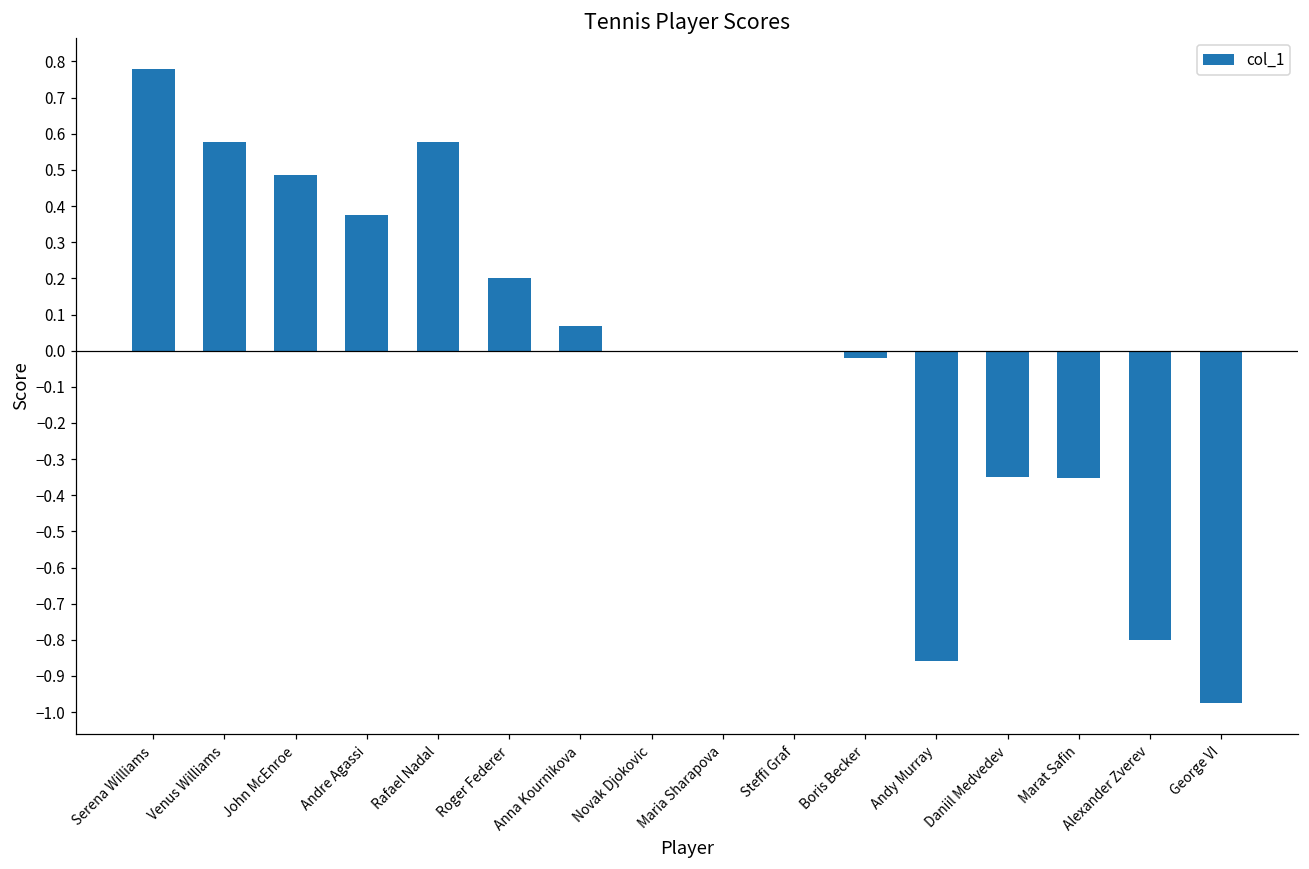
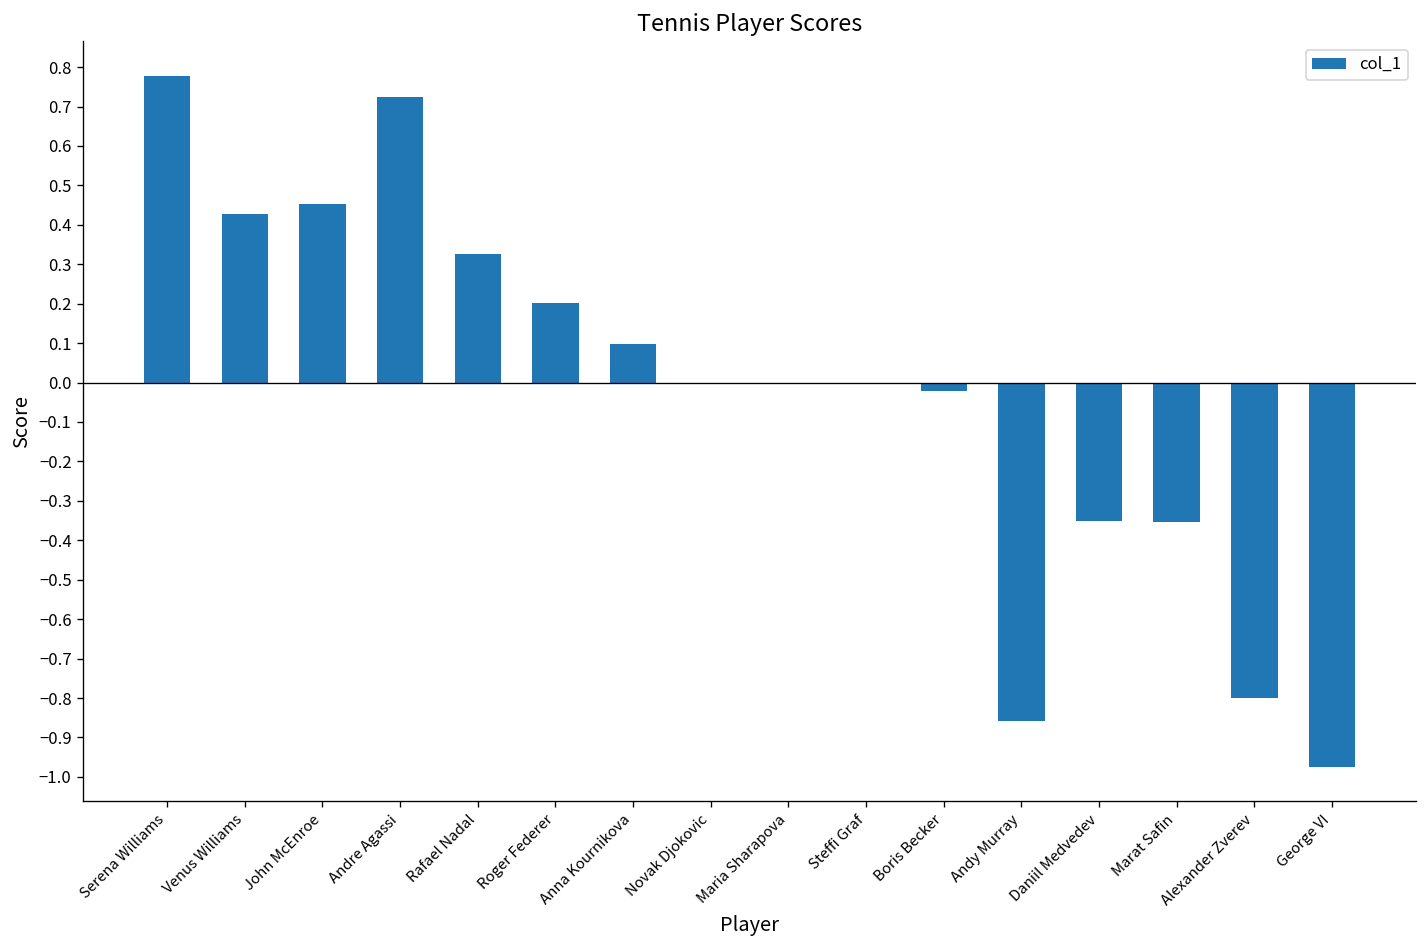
Venus Williams: 0.58 -> 0.43
John McEnroe: 0.49 -> 0.45
Andre Agassi: 0.38 -> 0.73
Rafael Nadal: 0.58 -> 0.33
Anna Kournikova: 0.07 -> 0.10
